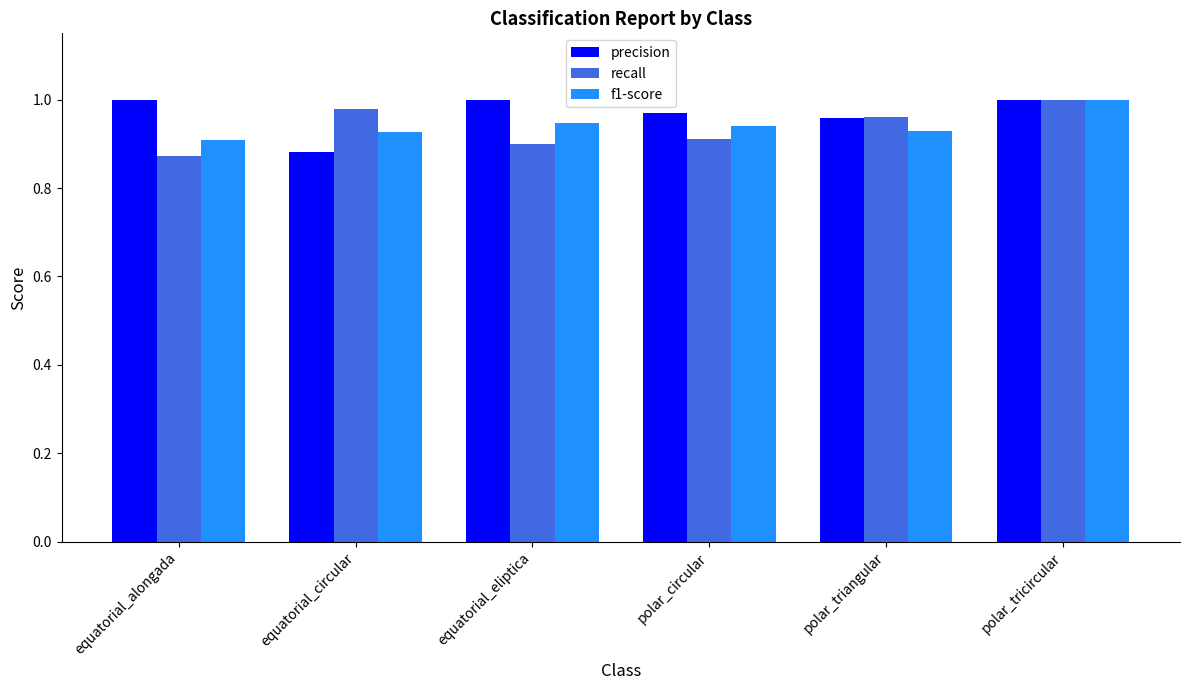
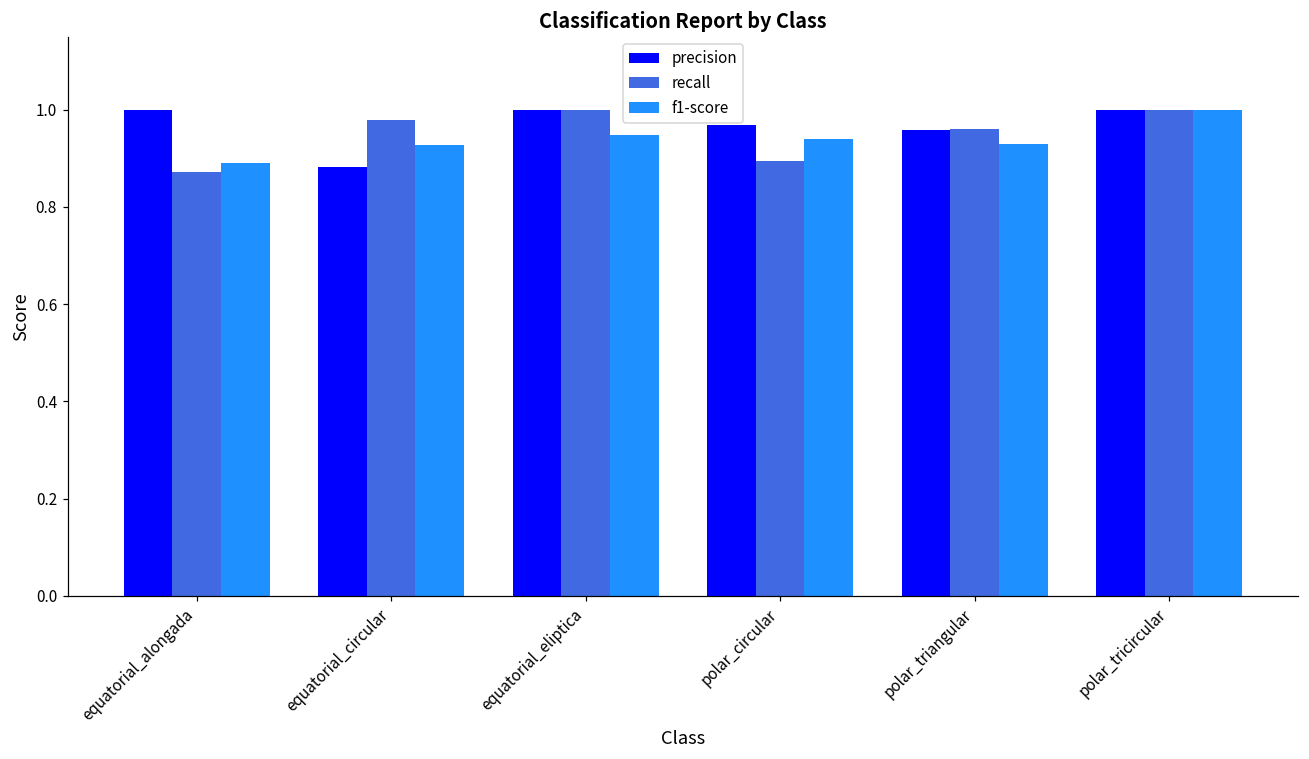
f1-score, equatorial_alongada: 0.91 -> 0.89
recall, equatorial_eliptica: 0.9 -> 1.0
recall, polar_circular: 0.91 -> 0.89
